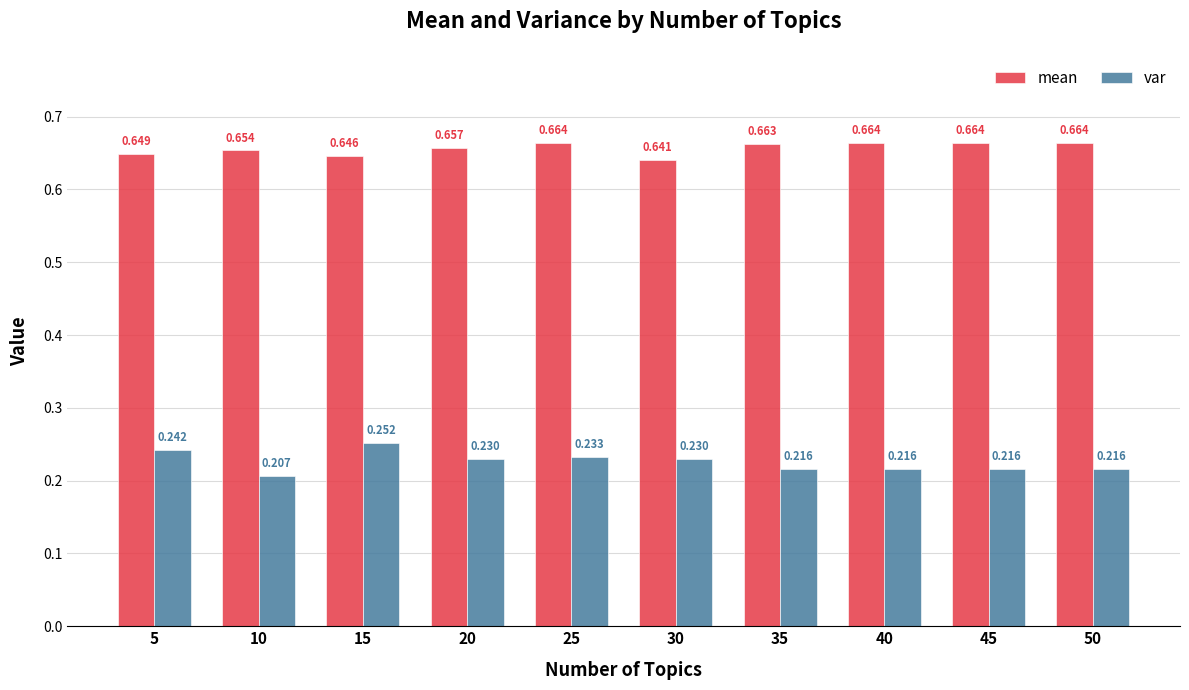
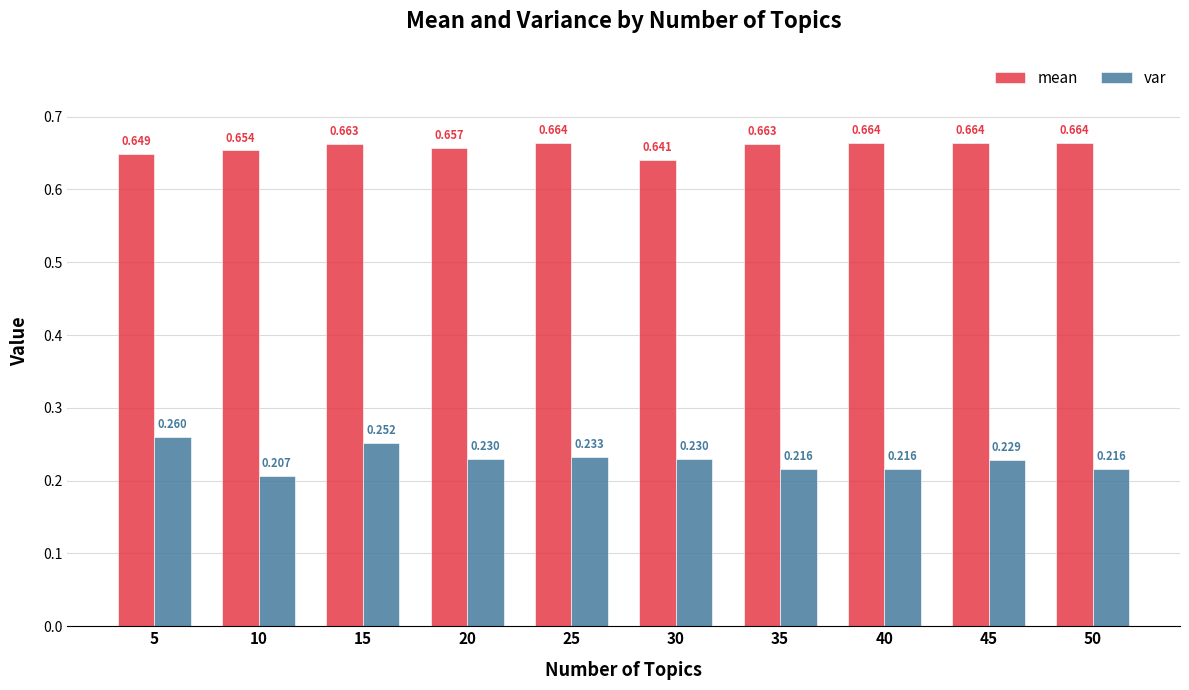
var, 5: 0.242 -> 0.260
mean, 15: 0.646 -> 0.663
var, 45: 0.216 -> 0.229
